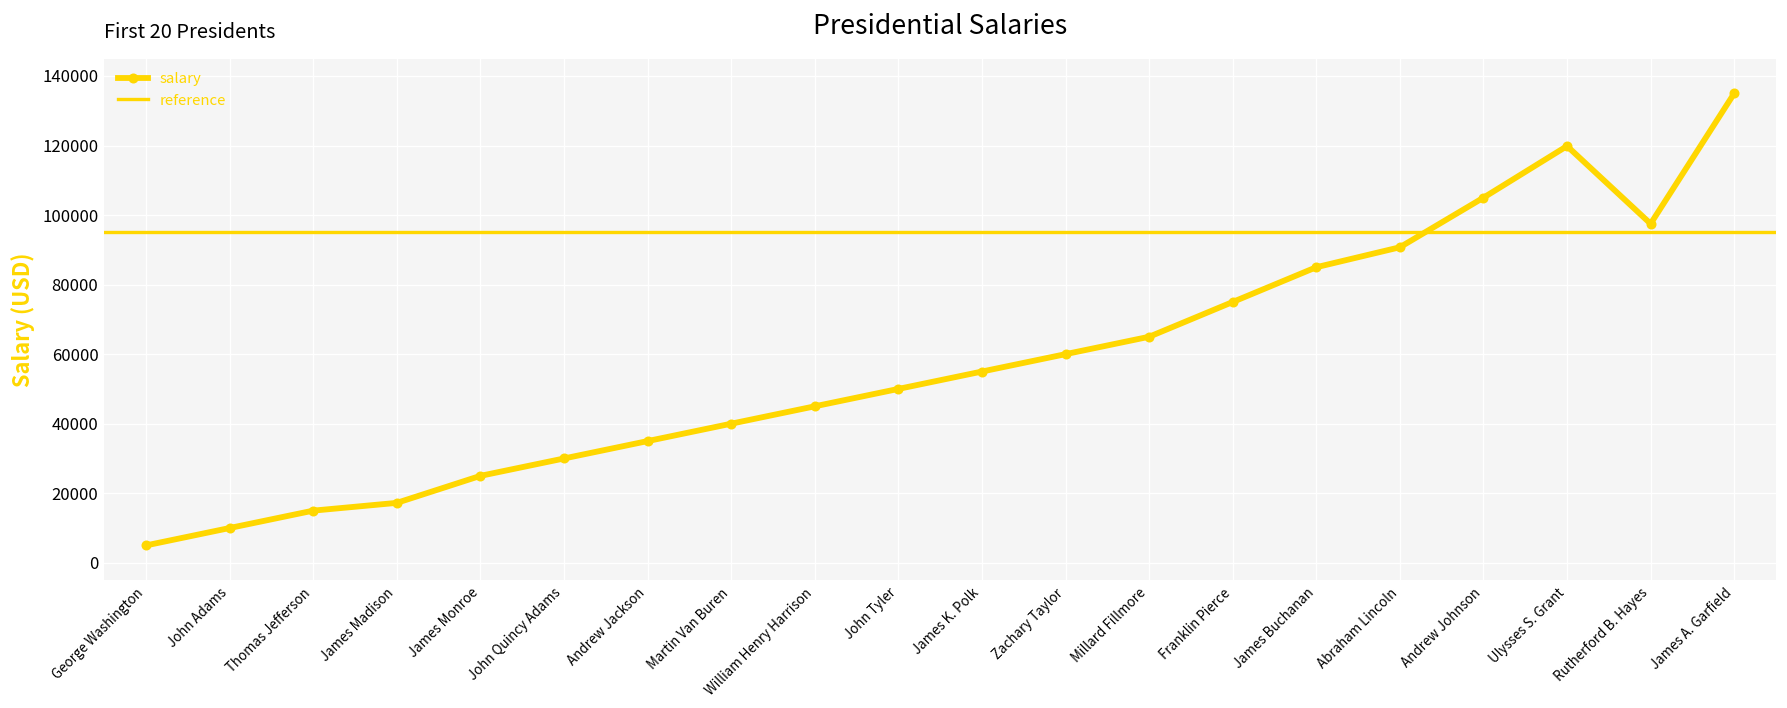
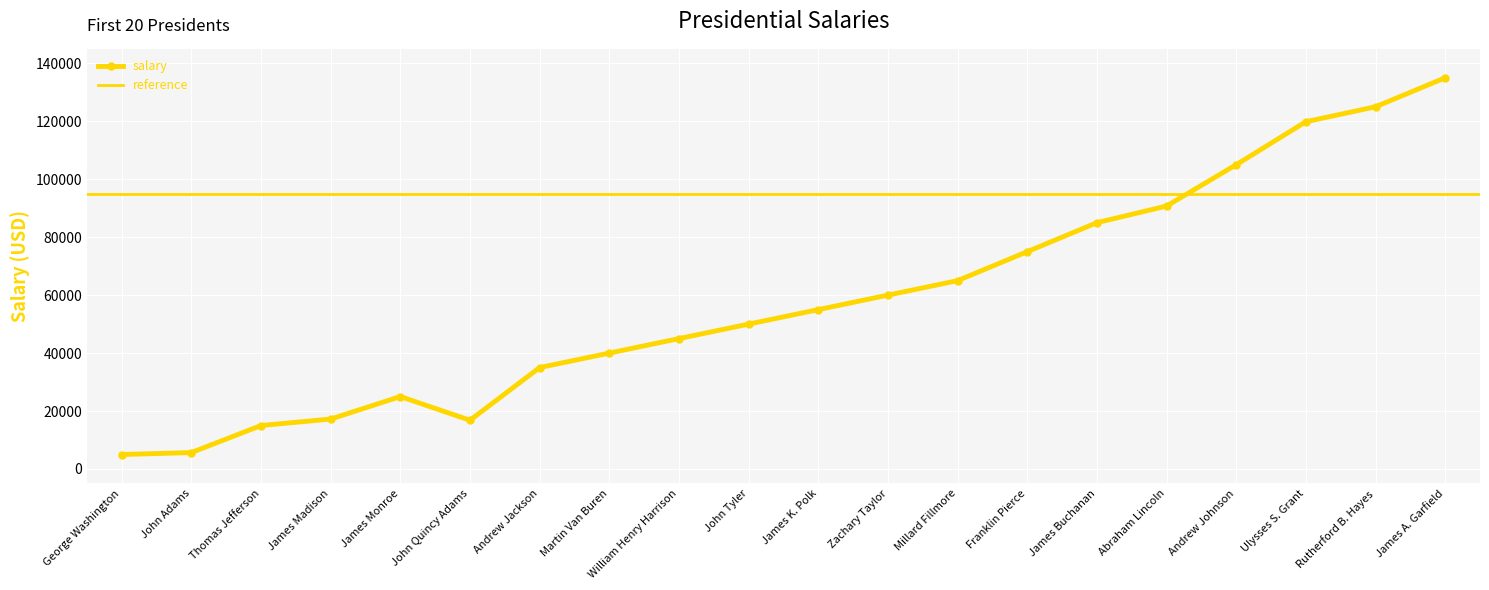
John Adams: 10000 -> 6000
John Quincy Adams: 30000 -> 17000
Rutherford B. Hayes: 98000 -> 125000
